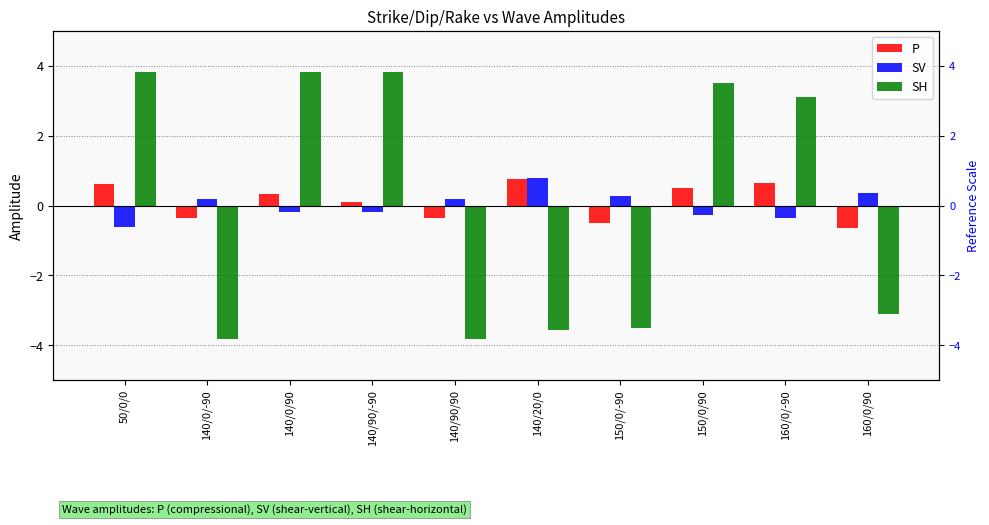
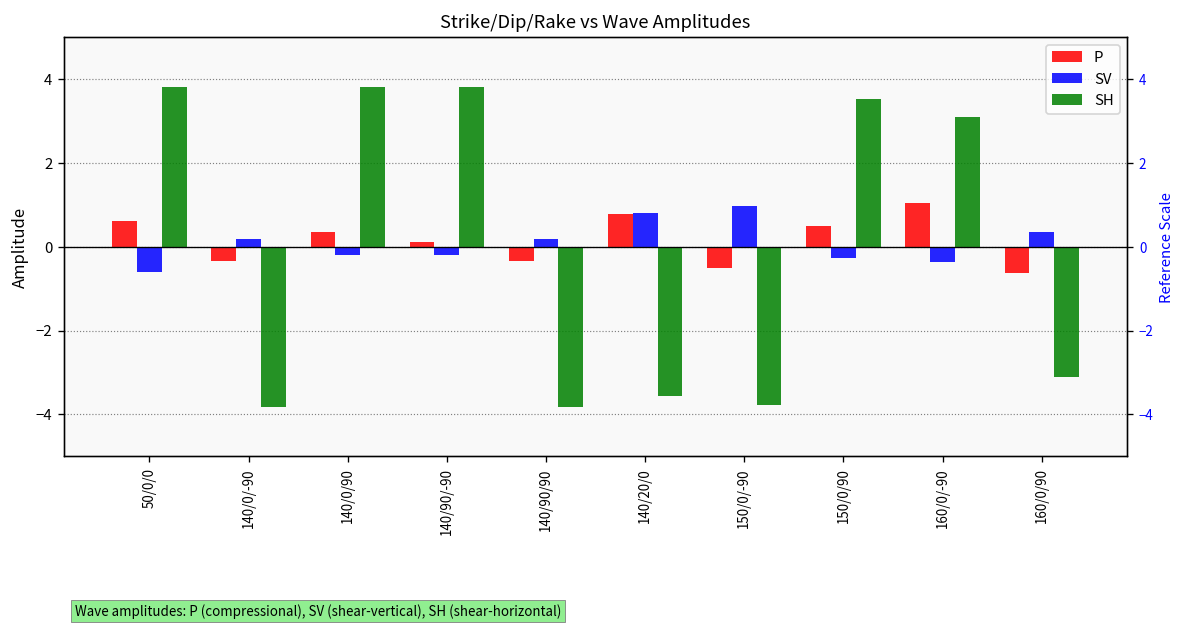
SV, 150/0/-90: 0.3 -> 1.0
SH, 150/0/-90: -3.5 -> -3.8
P, 160/0/-90: 0.6 -> 1.1
